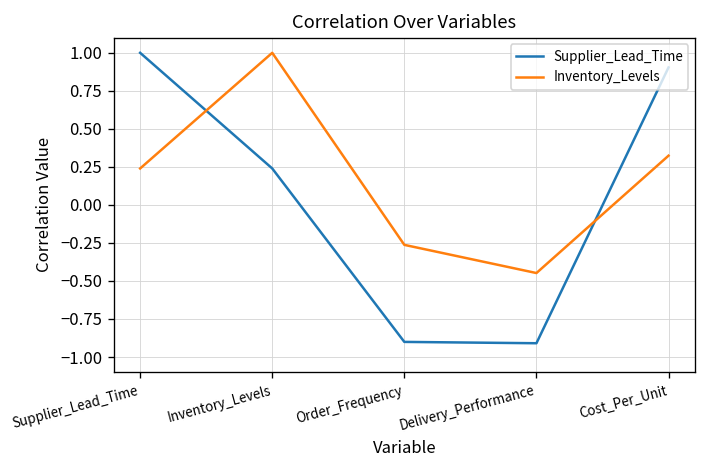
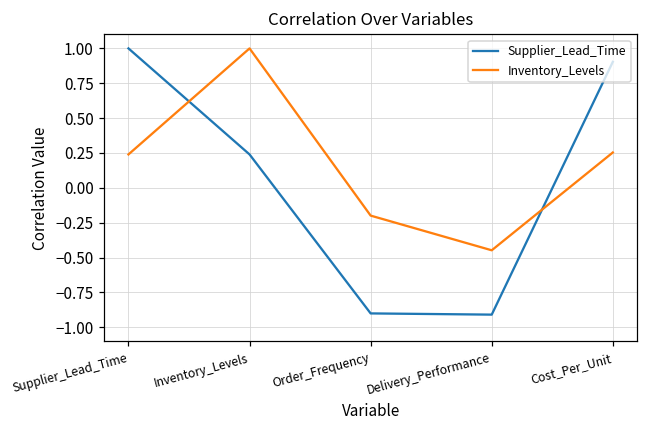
Inventory_Levels, Order_Frequency: -0.26 -> -0.20
Inventory_Levels, Cost_Per_Unit: 0.32 -> 0.25
